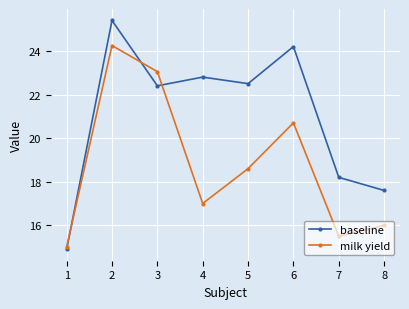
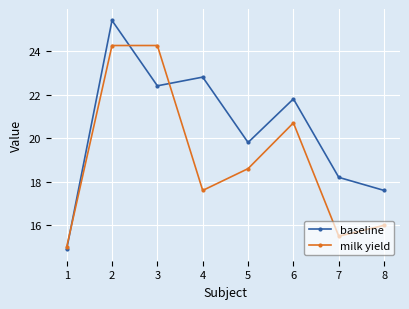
milk yield, 3: 23.1 -> 24.3
milk yield, 4: 17.0 -> 17.6
baseline, 5: 22.5 -> 19.8
baseline, 6: 24.2 -> 21.8
